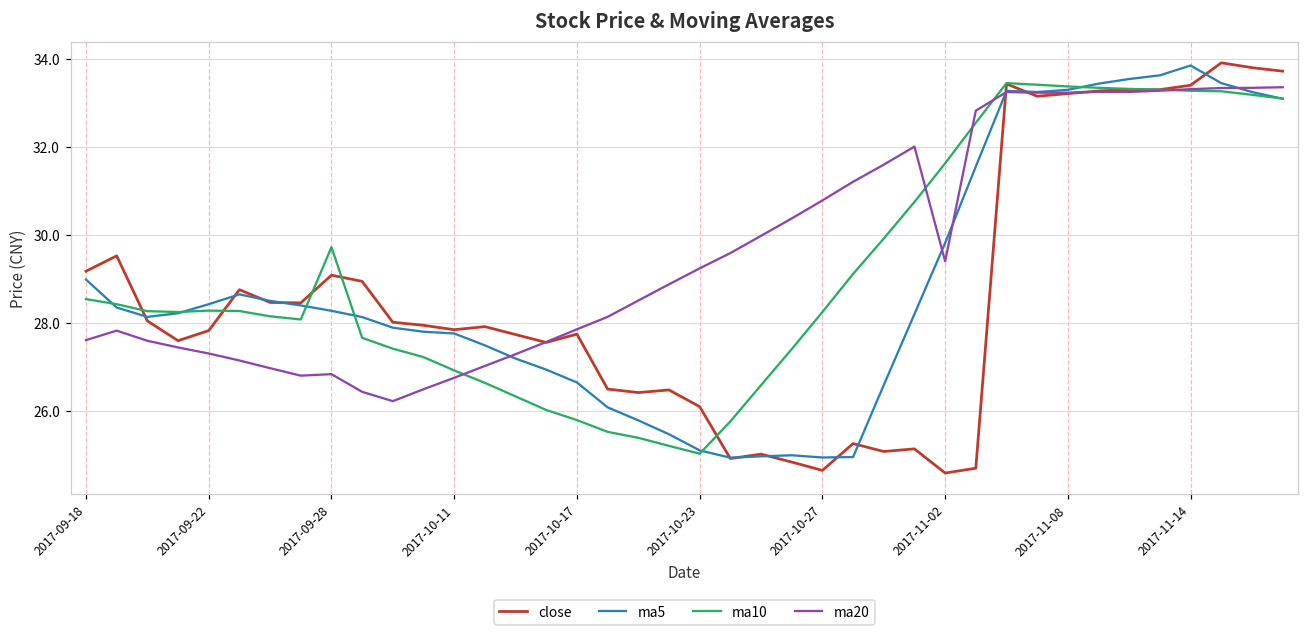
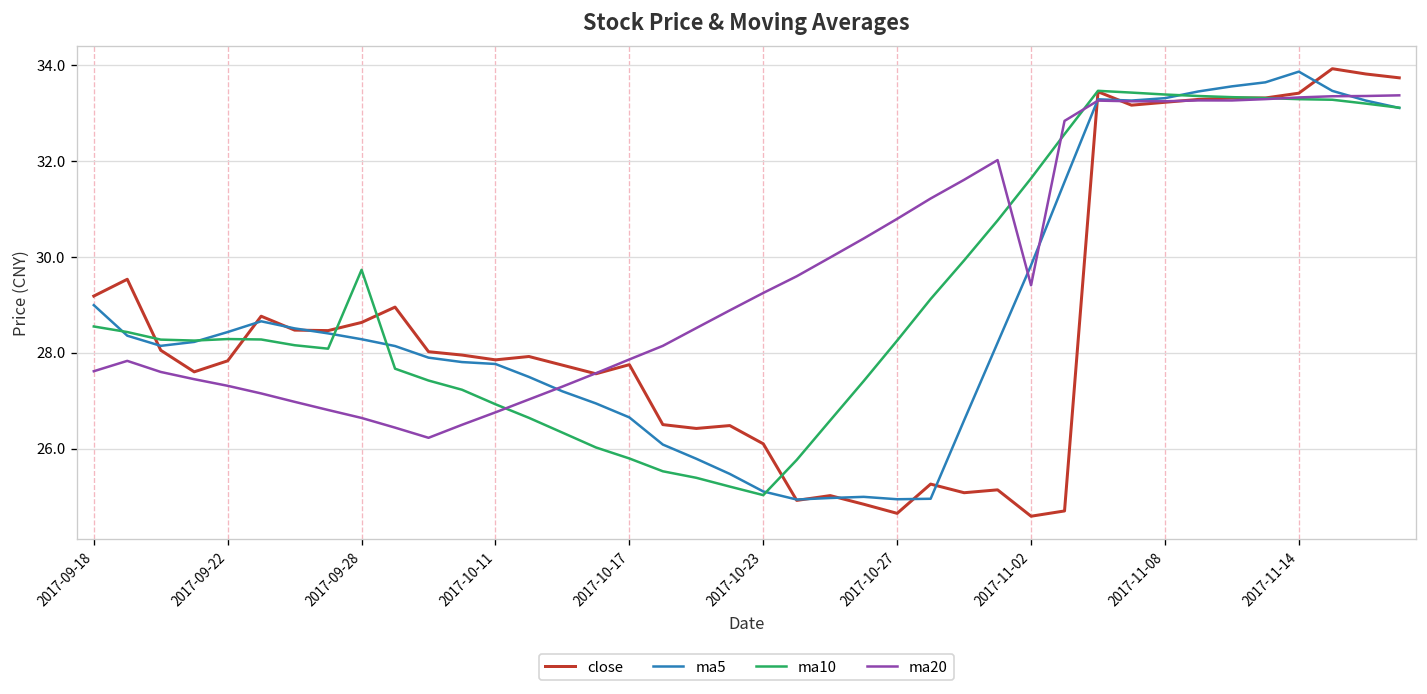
close, 2017-09-28: 29.1 -> 28.6
ma20, 2017-09-28: 26.8 -> 26.6
